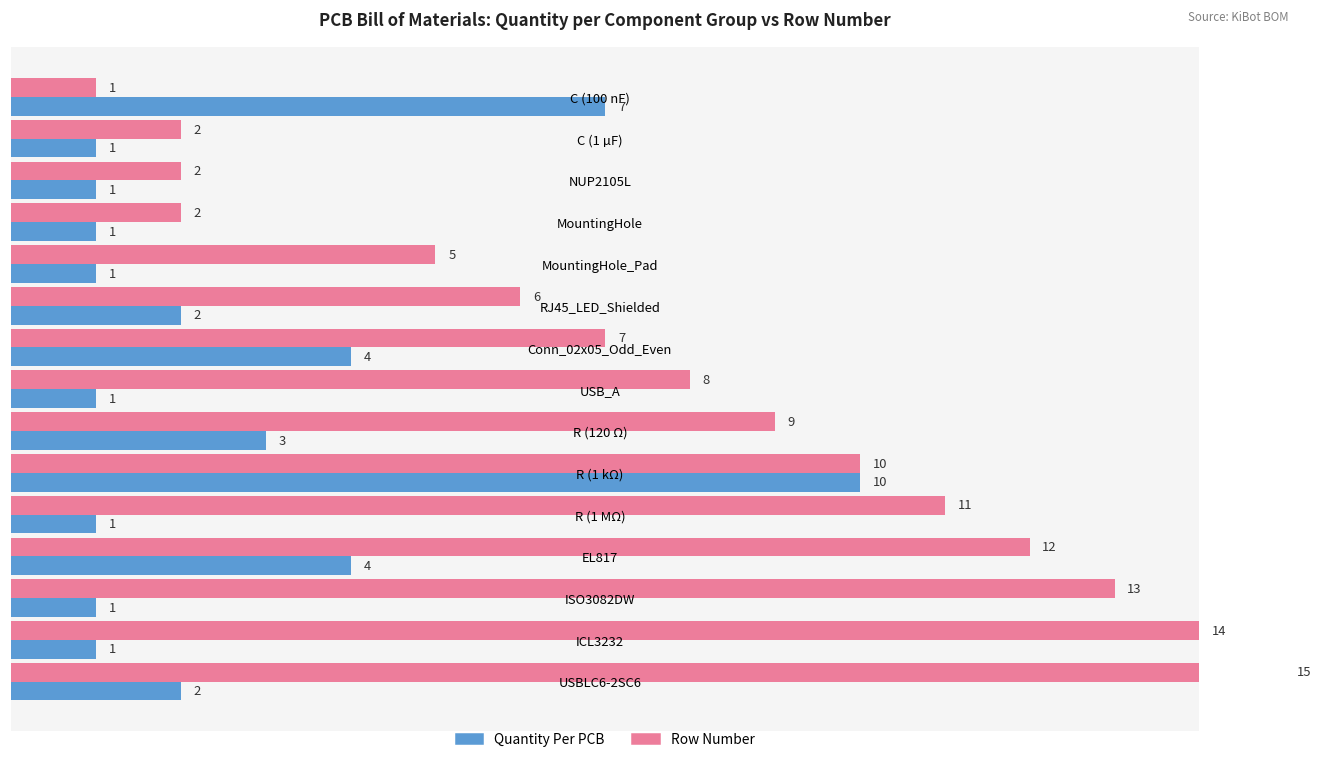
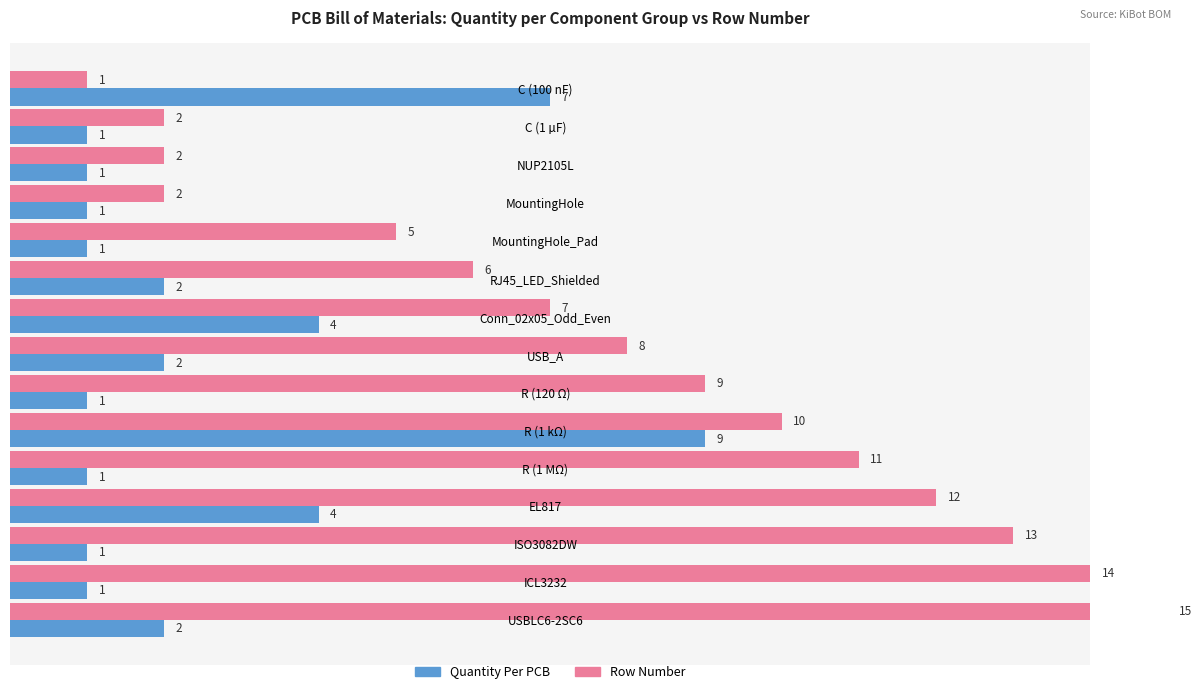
Quantity Per PCB, USB_A: 1 -> 2
Quantity Per PCB, R (120 Ω): 3 -> 1
Quantity Per PCB, R (1 kΩ): 10 -> 9
